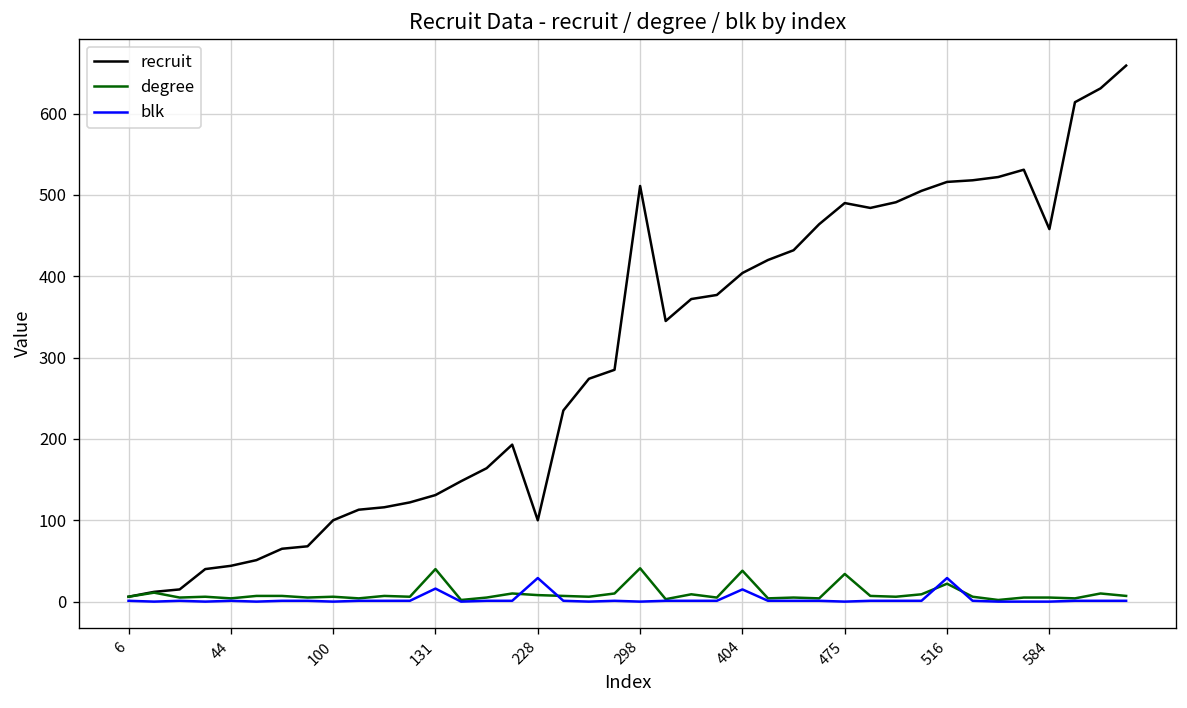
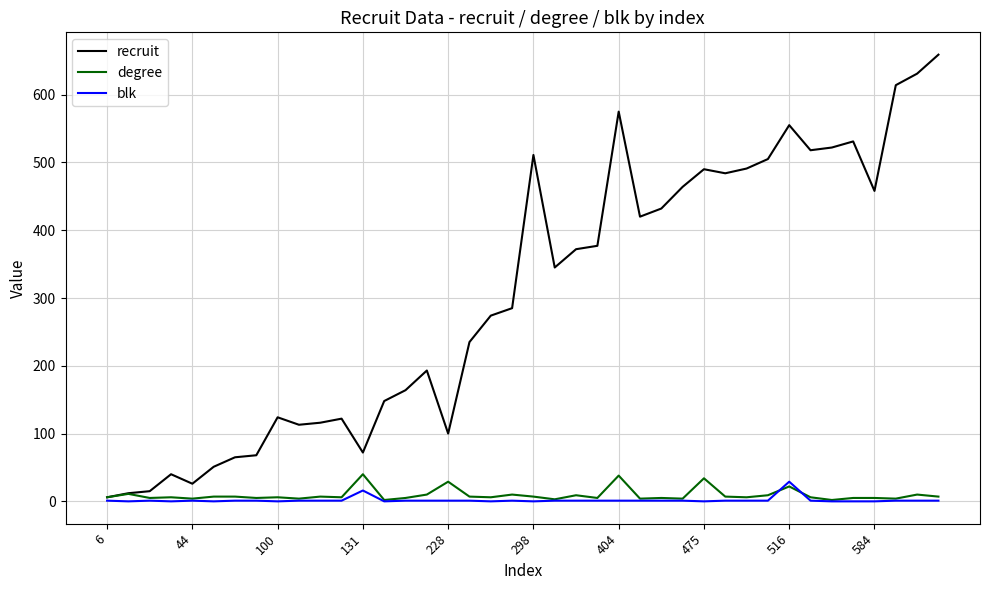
recruit, 44: 40 -> 30
recruit, 100: 100 -> 120
recruit, 131: 130 -> 70
degree, 228: 10 -> 30
blk, 228: 30 -> 0
degree, 298: 40 -> 10
recruit, 404: 400 -> 580
blk, 404: 20 -> 0
recruit, 516: 520 -> 560
